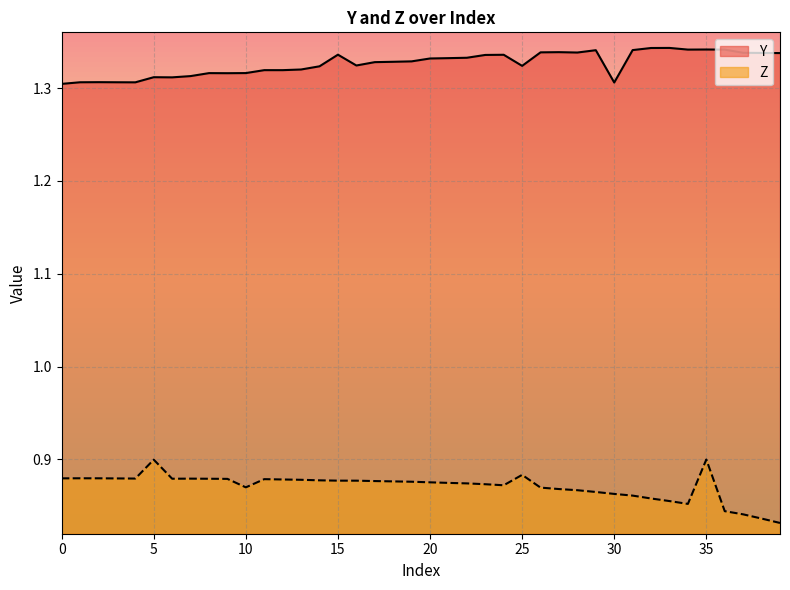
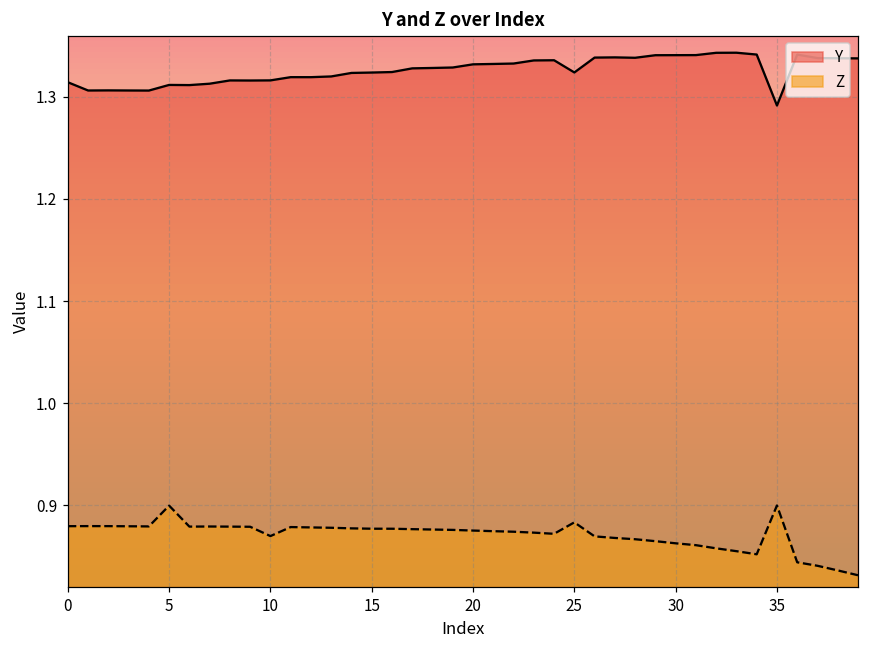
Y, 0: 1.30 -> 1.31
Y, 15: 1.34 -> 1.32
Y, 30: 1.31 -> 1.34
Y, 35: 1.34 -> 1.29
